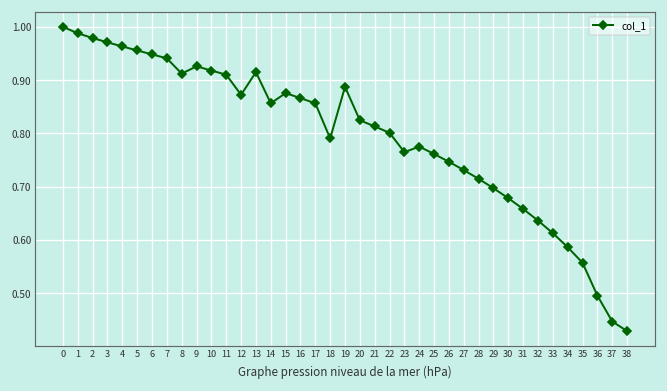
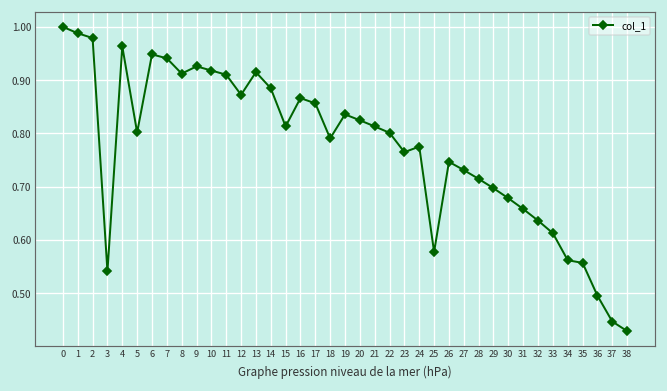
3: 0.97 -> 0.54
5: 0.96 -> 0.80
14: 0.86 -> 0.88
15: 0.88 -> 0.81
19: 0.89 -> 0.84
25: 0.76 -> 0.58
34: 0.59 -> 0.56
